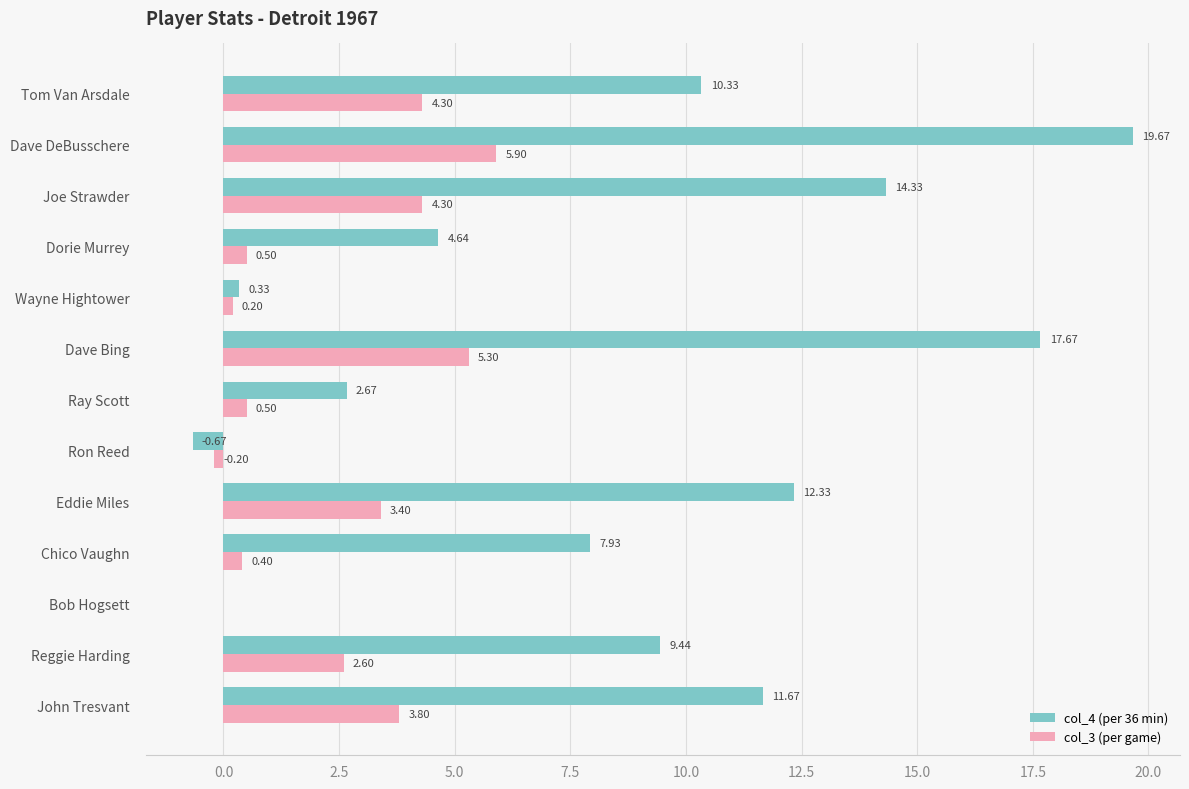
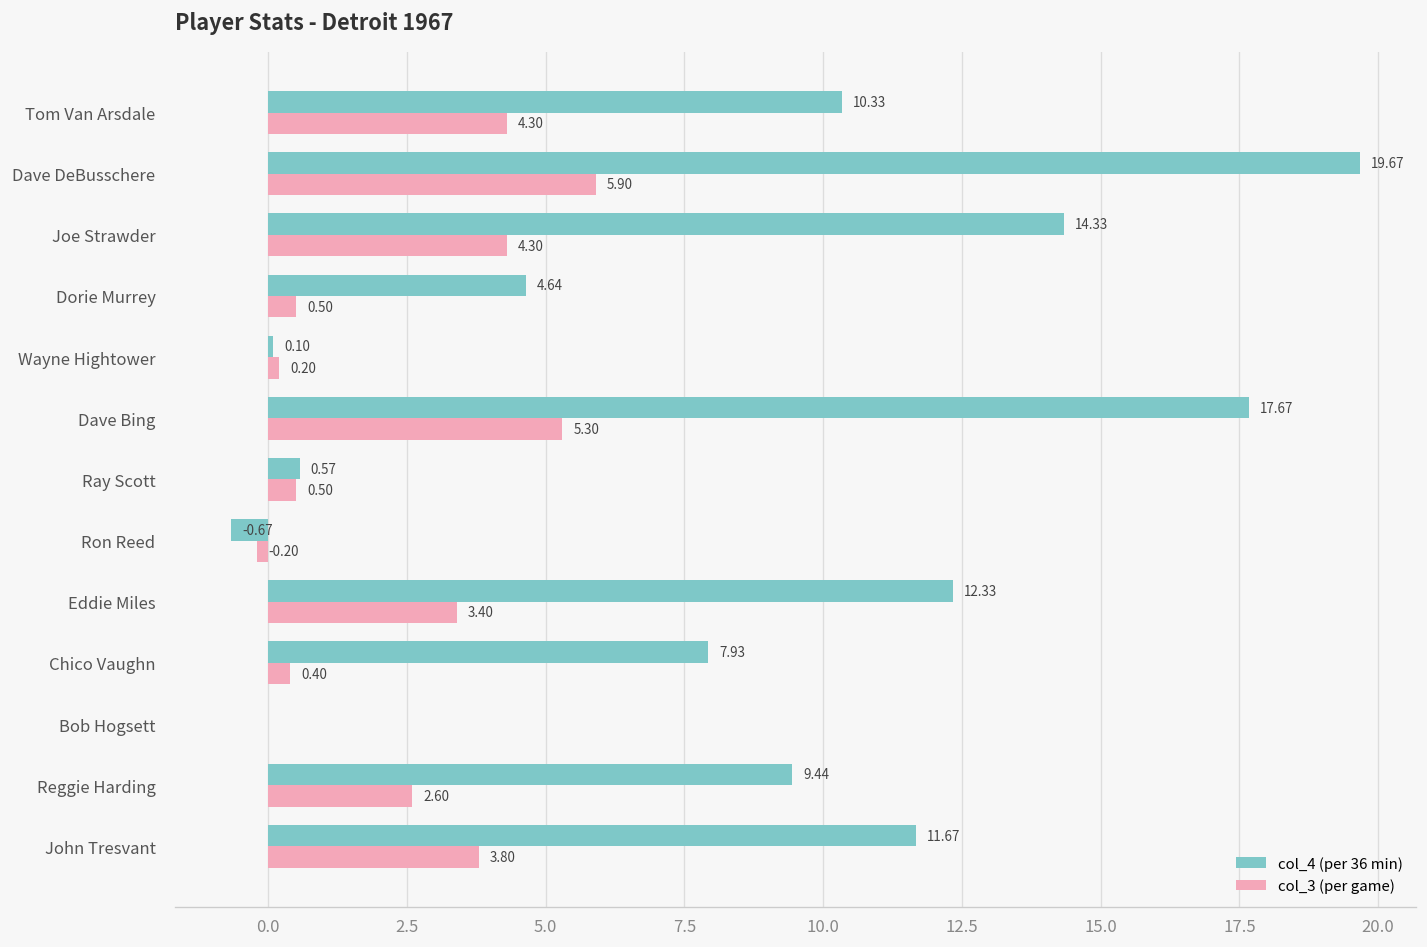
col_4 (per 36 min), Wayne Hightower: 0.33 -> 0.10
col_4 (per 36 min), Ray Scott: 2.67 -> 0.57
